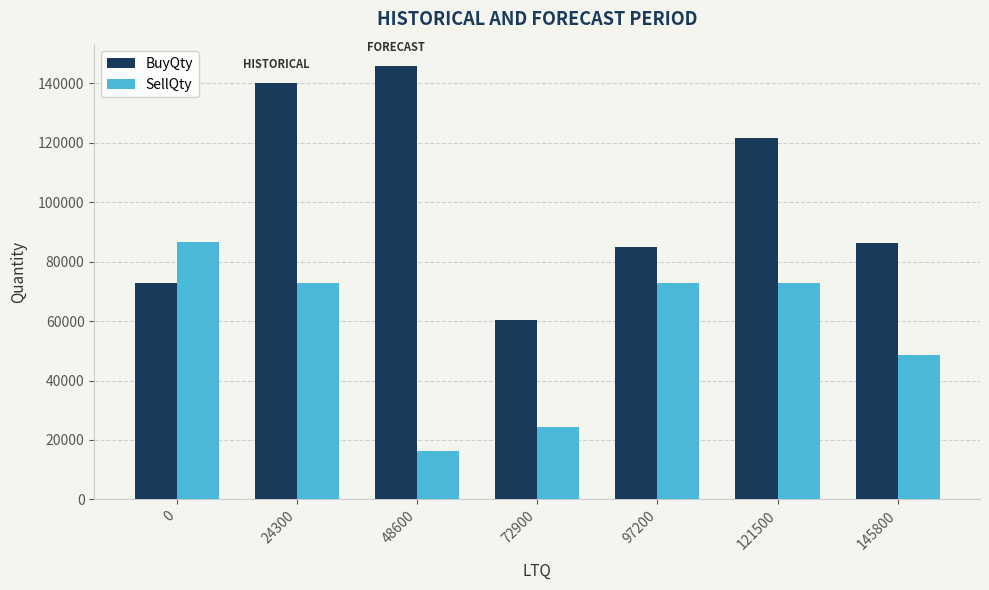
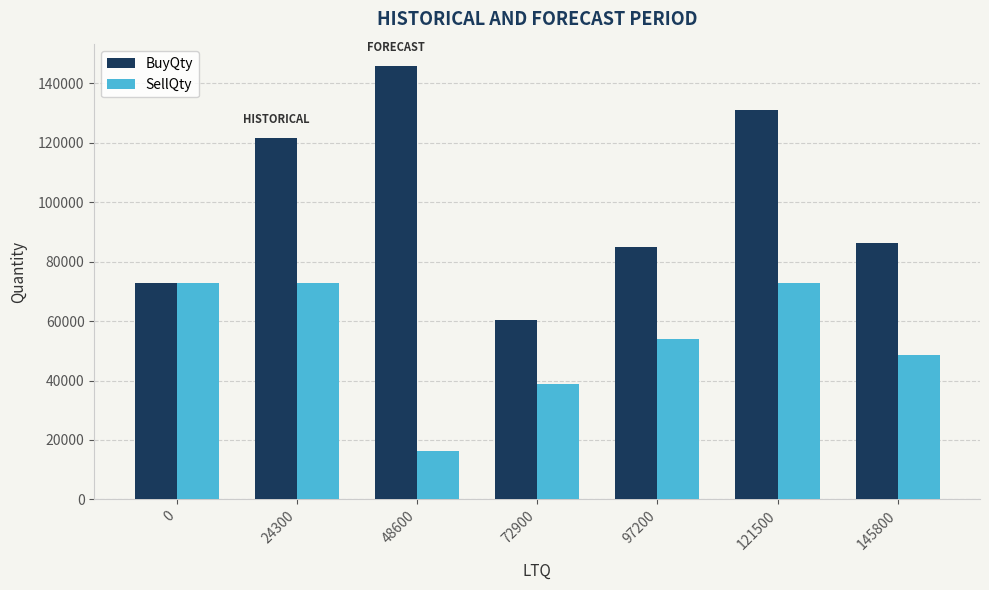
SellQty, 0: 87000 -> 73000
BuyQty, 24300: 140000 -> 122000
SellQty, 72900: 24000 -> 39000
SellQty, 97200: 73000 -> 54000
BuyQty, 121500: 122000 -> 131000
